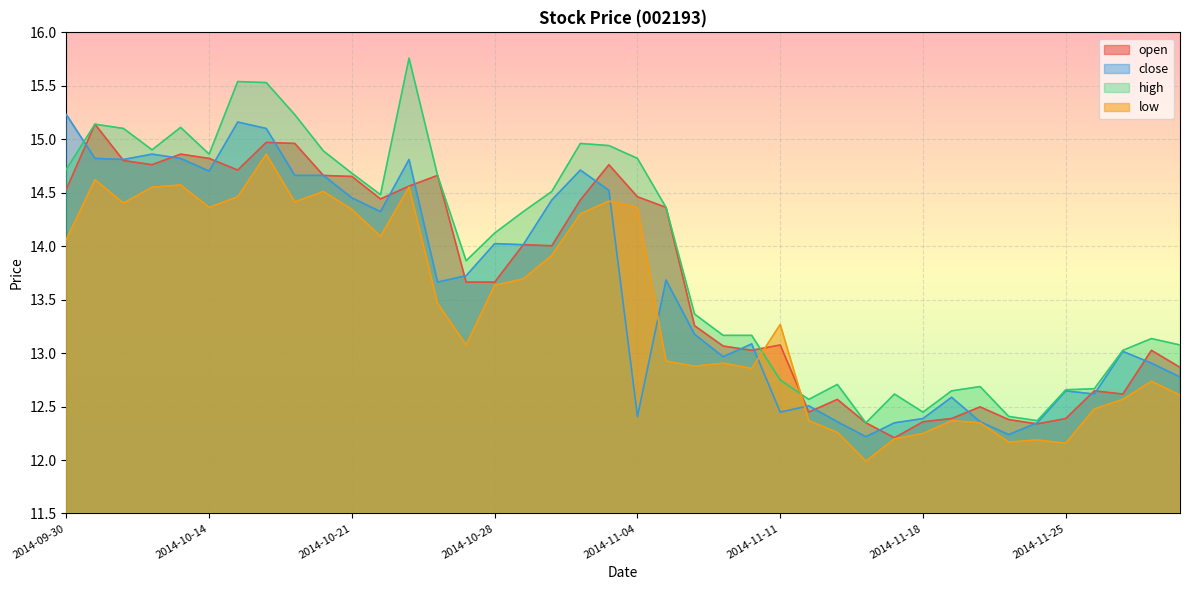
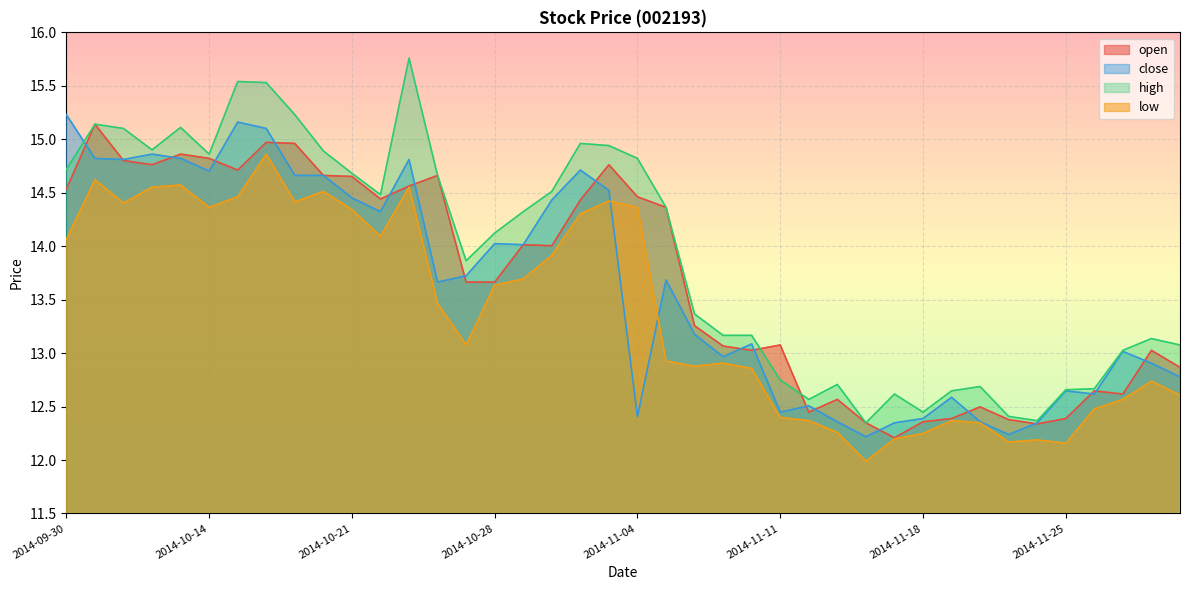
low, 2014-11-11: 13.27 -> 12.40
